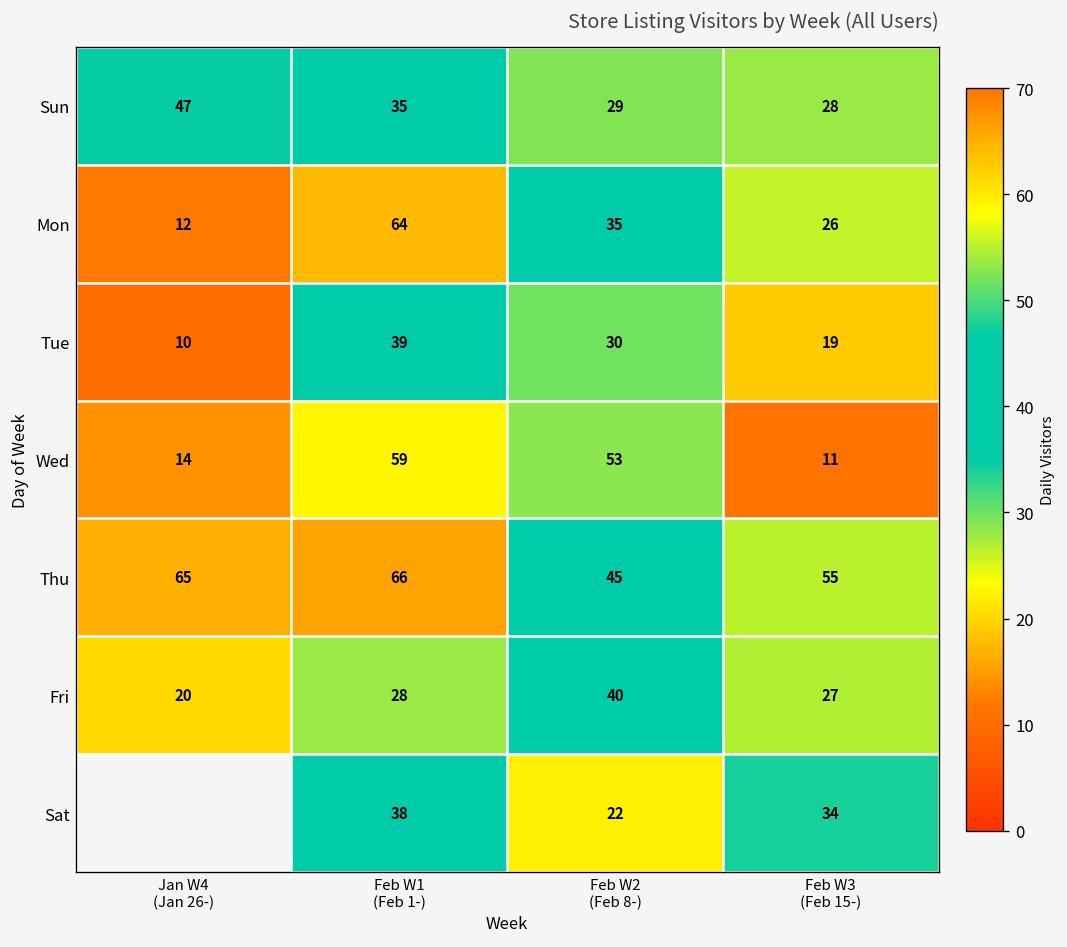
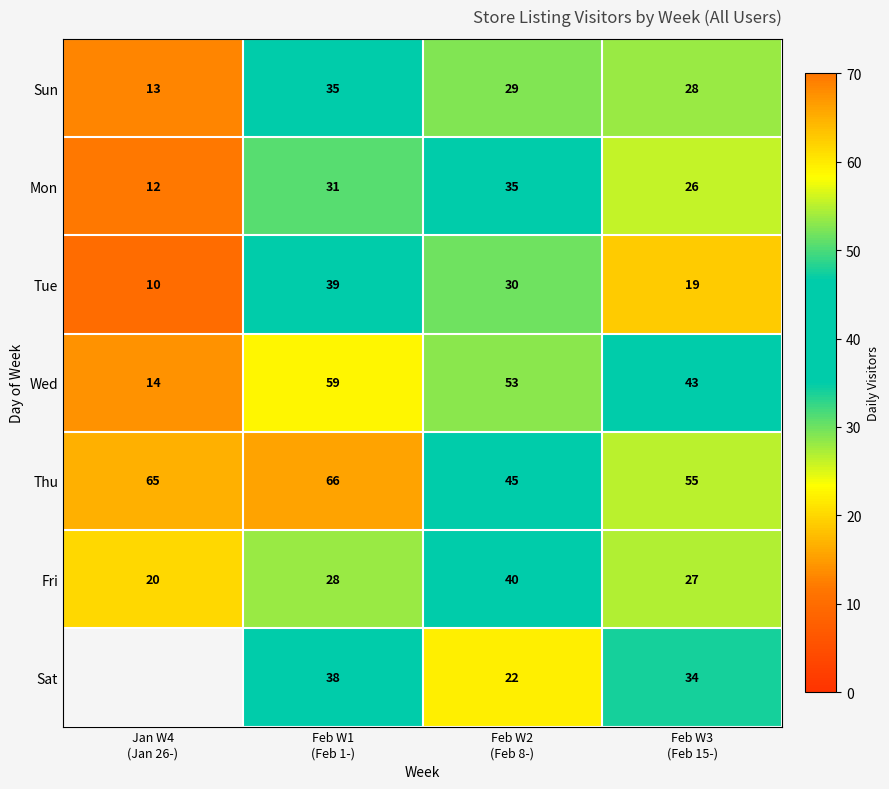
Sun, Jan W4 (Jan 26-): 47 -> 13
Mon, Feb W1 (Feb 1-): 64 -> 31
Wed, Feb W3 (Feb 15-): 11 -> 43
